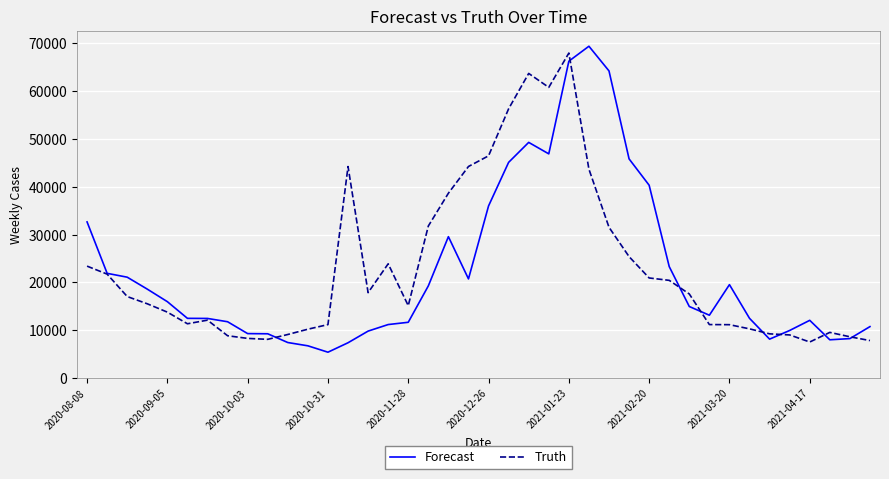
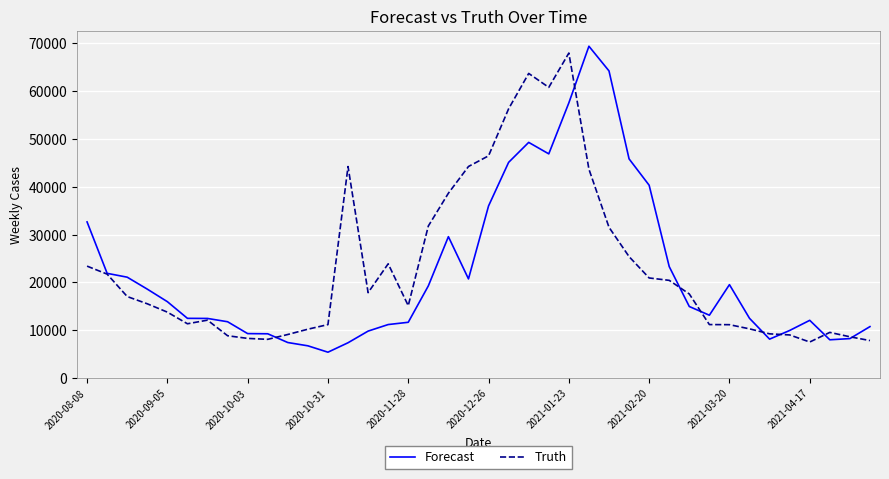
Forecast, 2021-01-23: 66000 -> 58000
